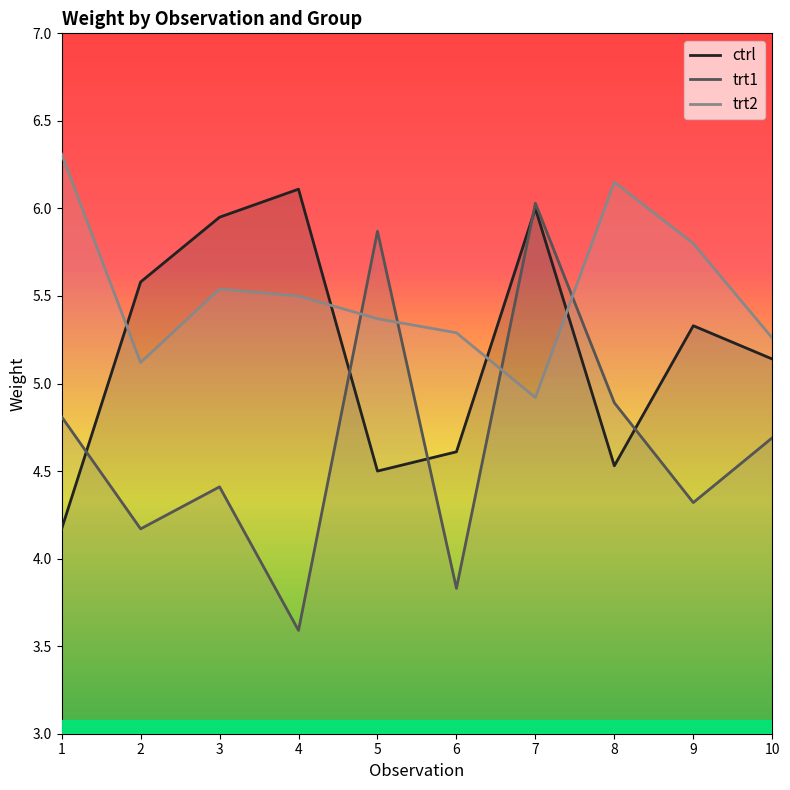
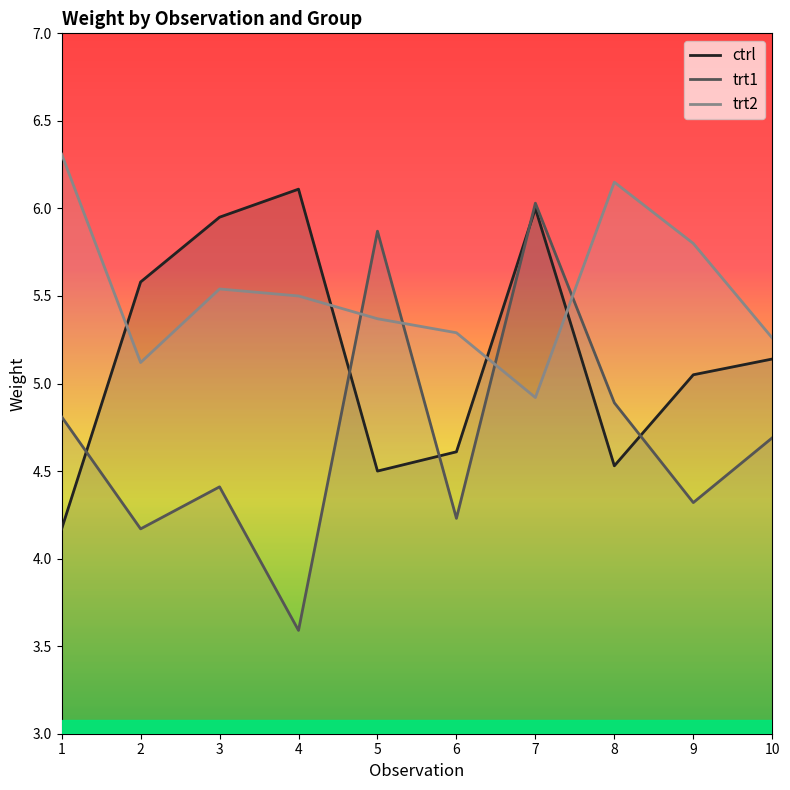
trt1, 6: 3.83 -> 4.23
ctrl, 9: 5.33 -> 5.05
